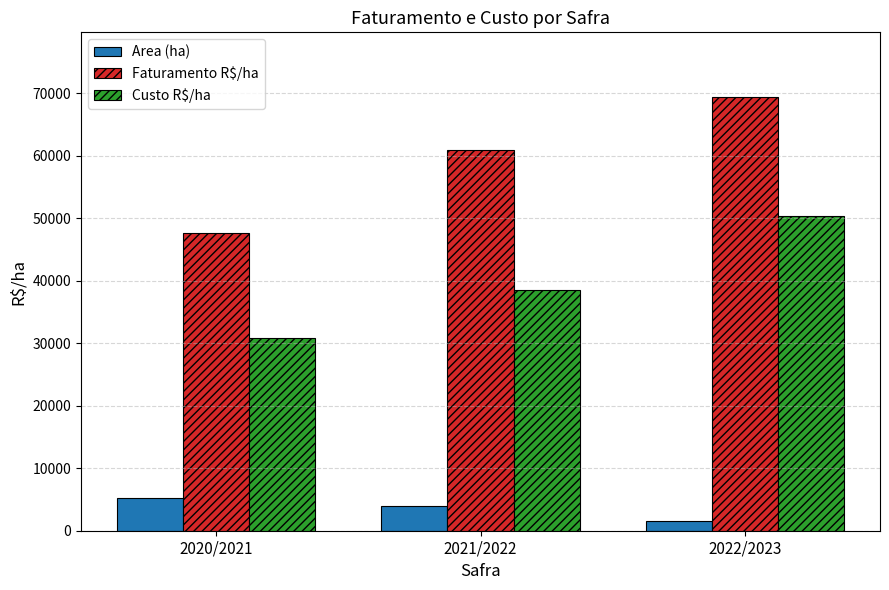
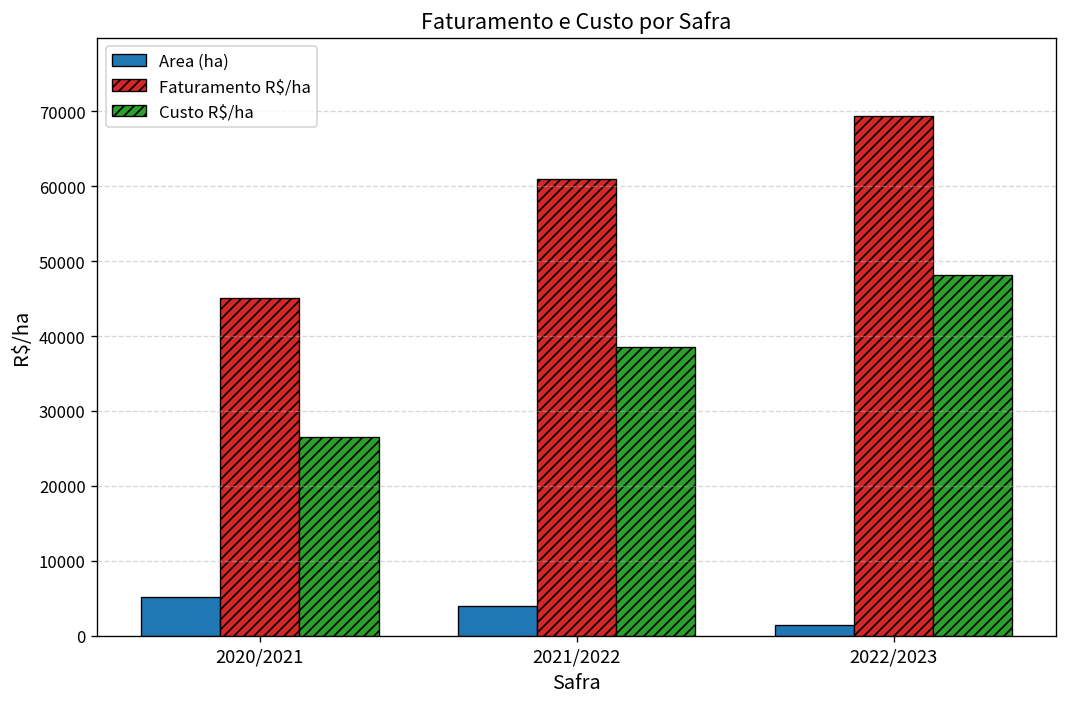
Faturamento R$/ha, 2020/2021: 48000 -> 45000
Custo R$/ha, 2020/2021: 31000 -> 27000
Custo R$/ha, 2022/2023: 50000 -> 48000
